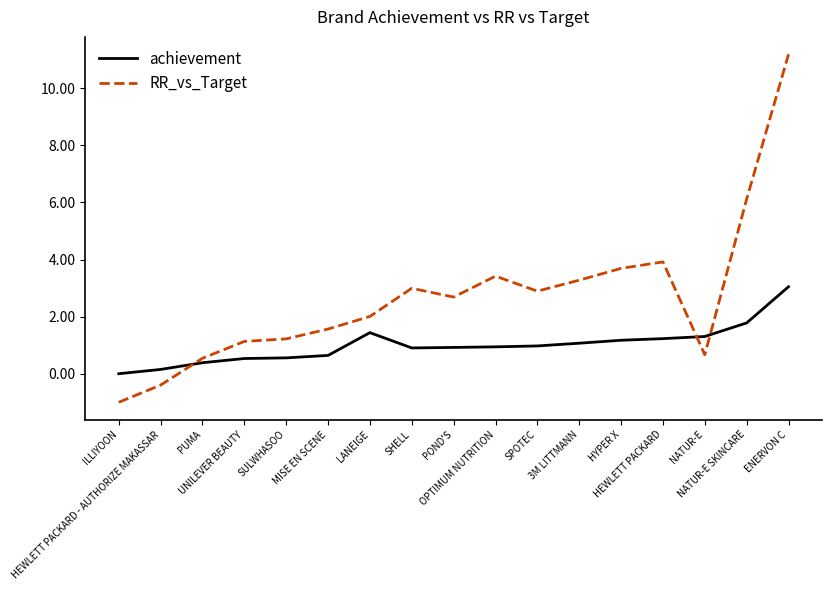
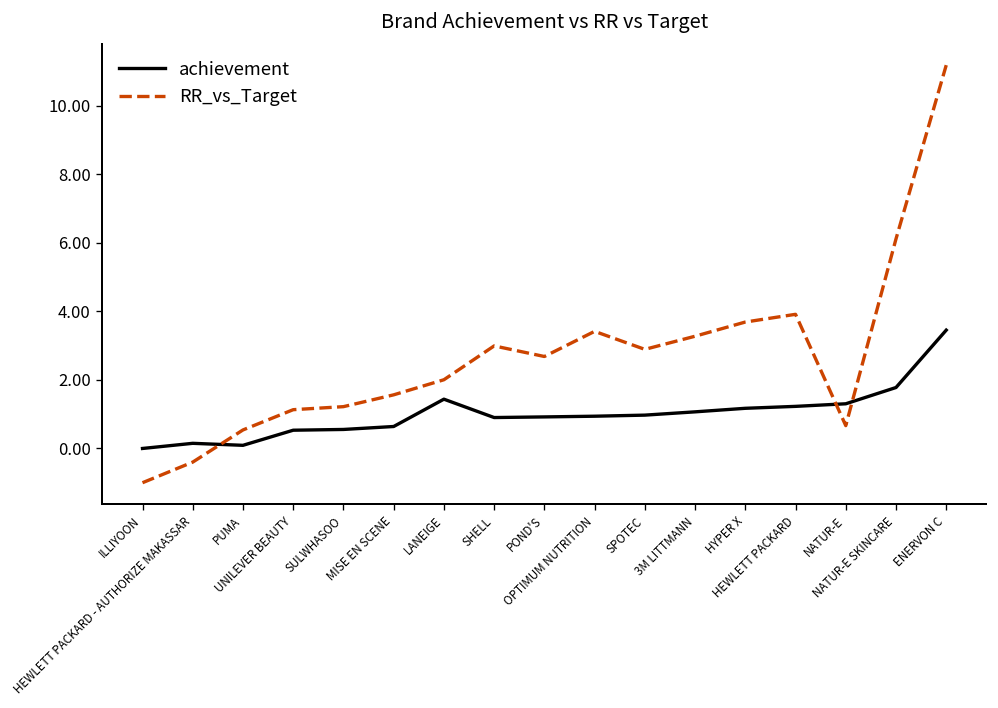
achievement, PUMA: 0.4 -> 0.1
achievement, ENERVON C: 3.0 -> 3.5
